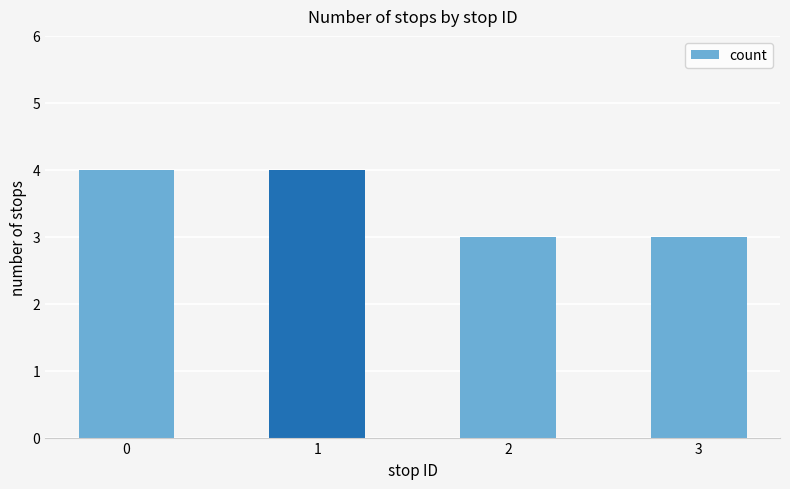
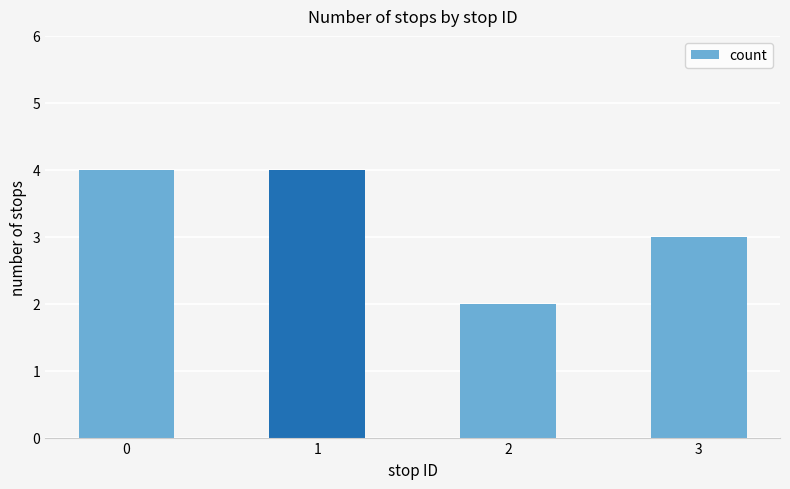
2: 3 -> 2
